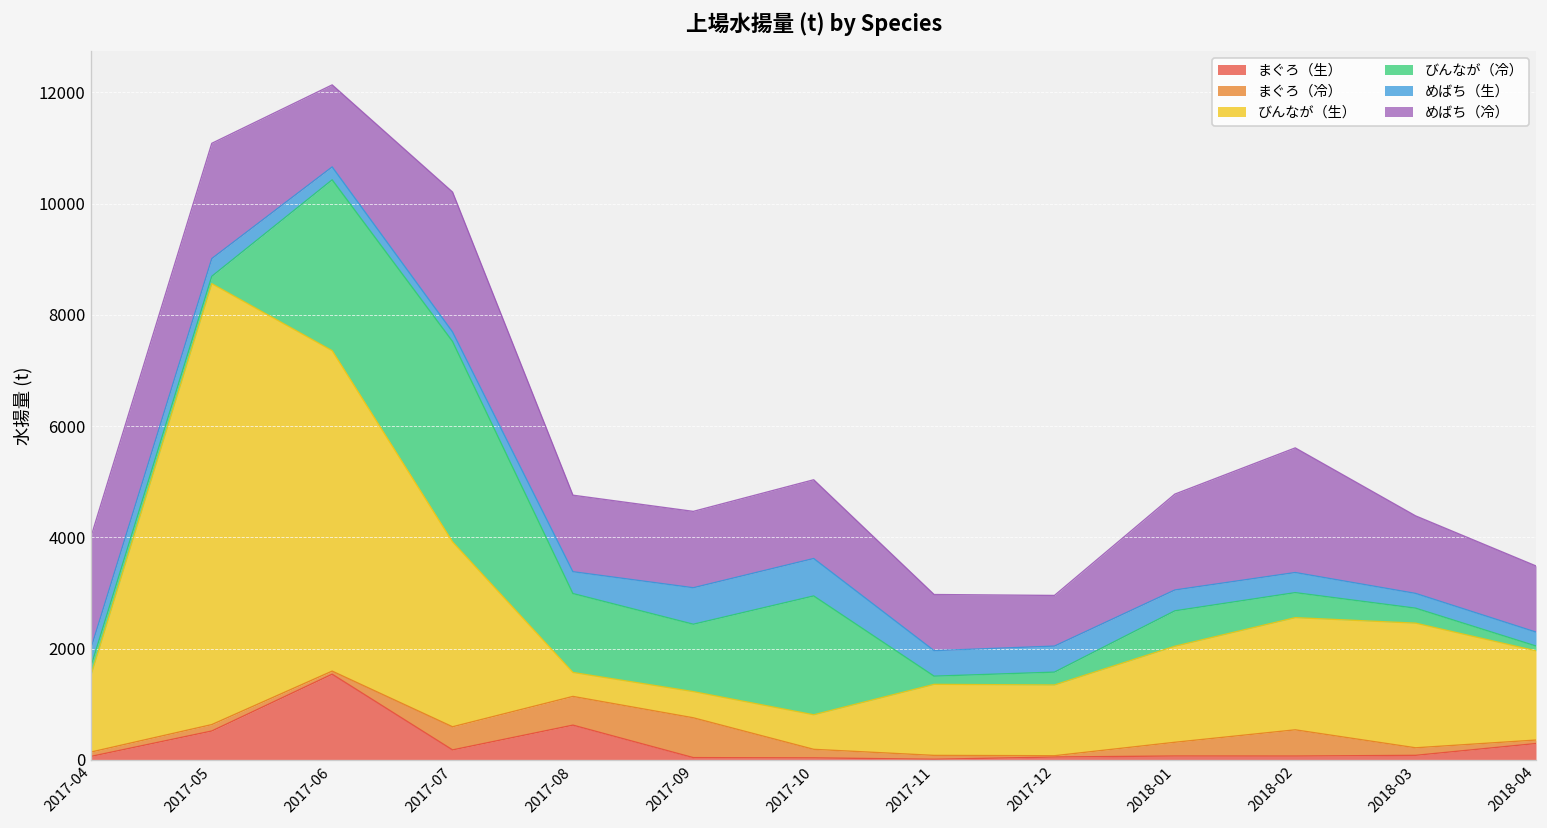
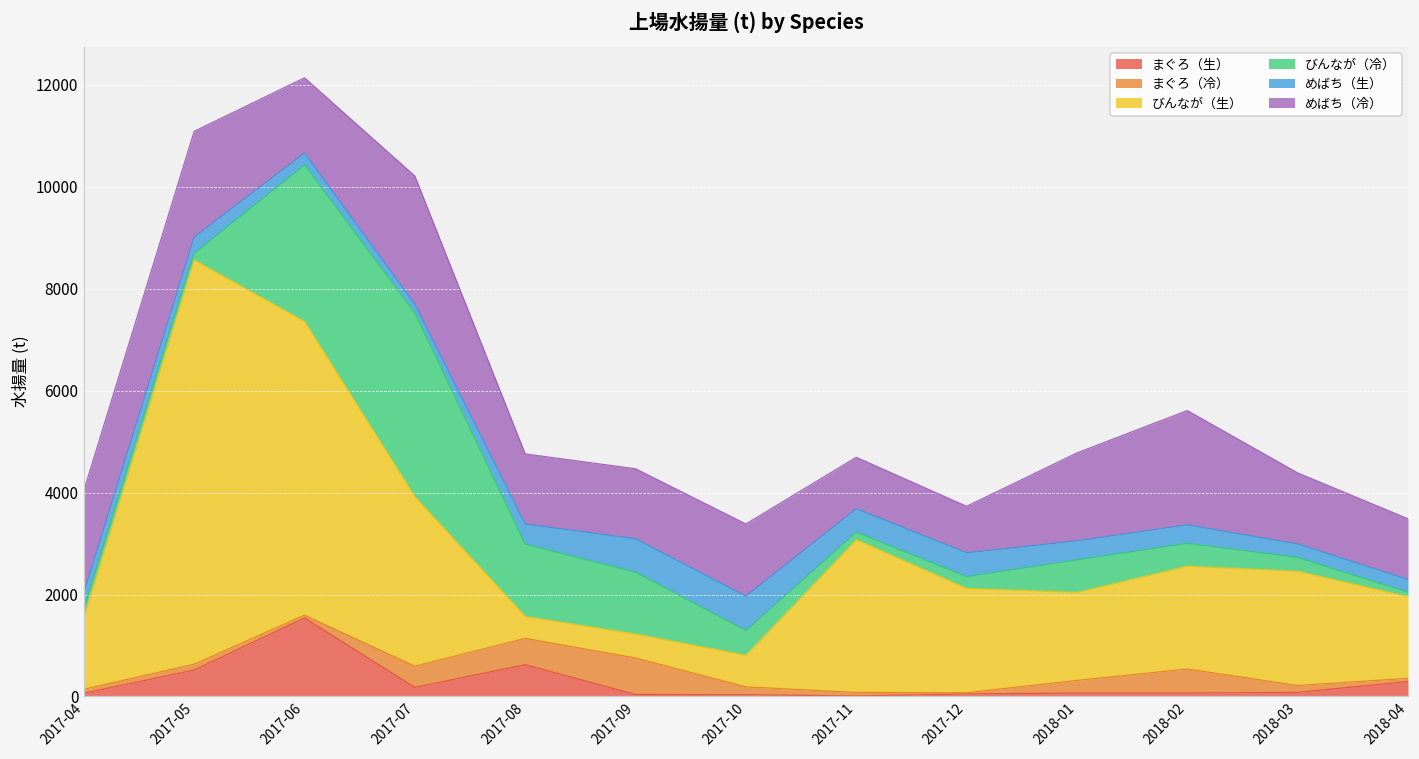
びんなが（冷）, 2017-10: 2100 -> 500
びんなが（生）, 2017-11: 1300 -> 3000
びんなが（生）, 2017-12: 1300 -> 2000
